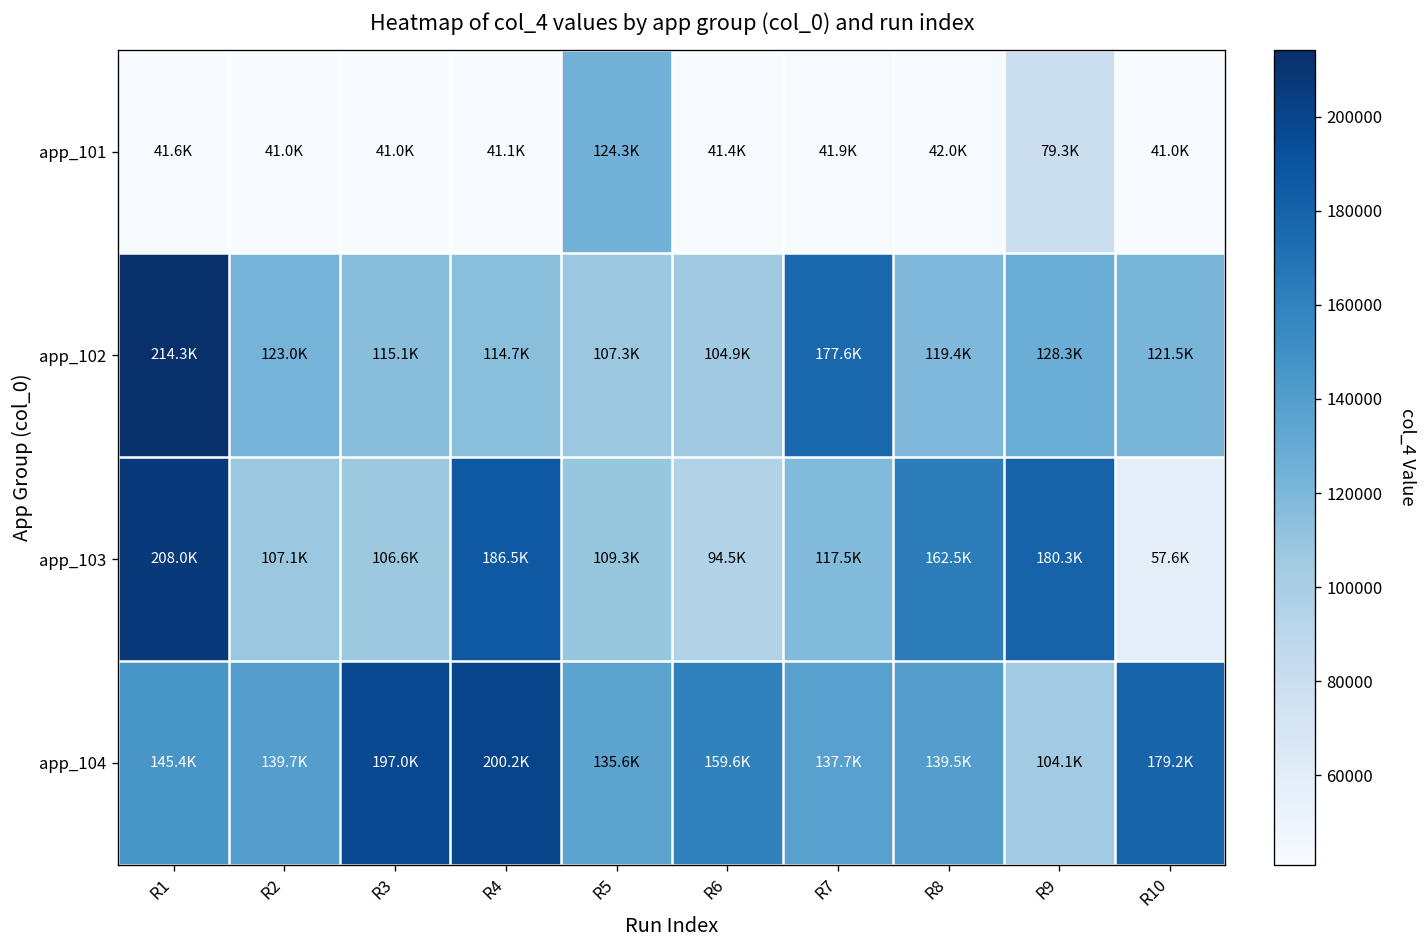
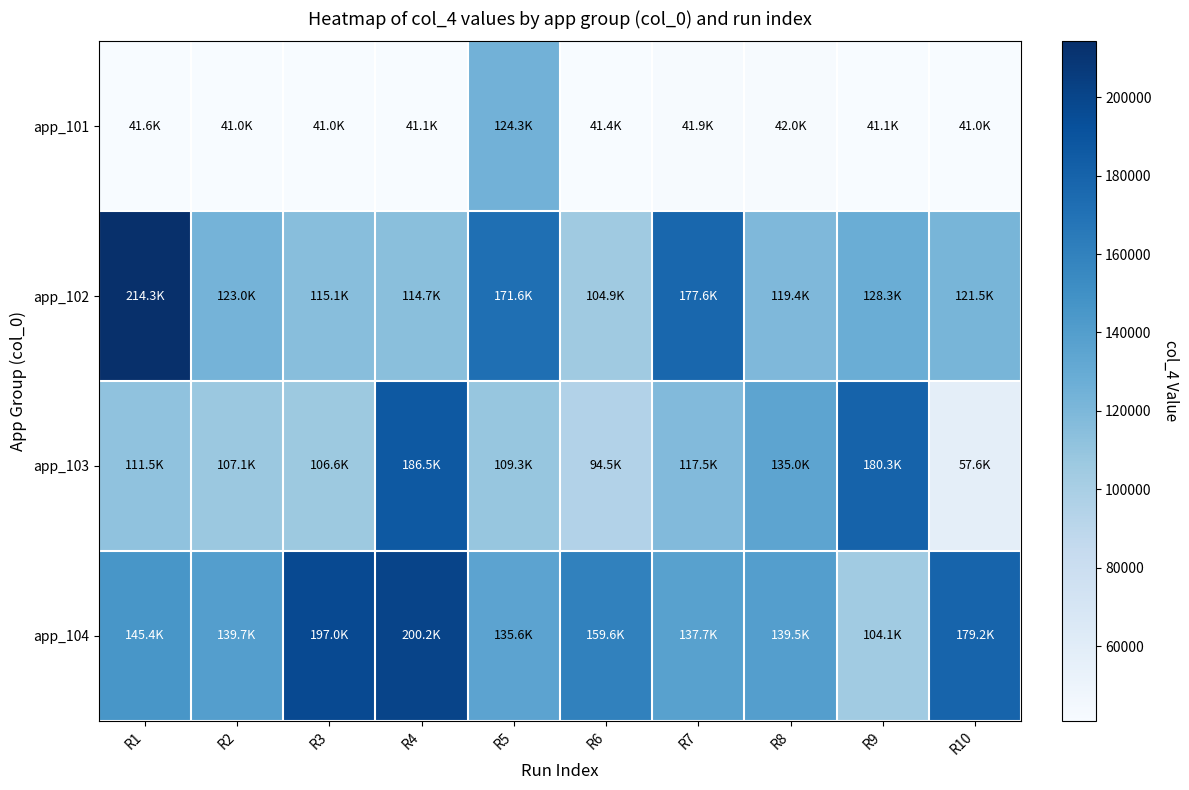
app_101, R9: 79.3K -> 41.1K
app_102, R5: 107.3K -> 171.6K
app_103, R1: 208.0K -> 111.5K
app_103, R8: 162.5K -> 135.0K
